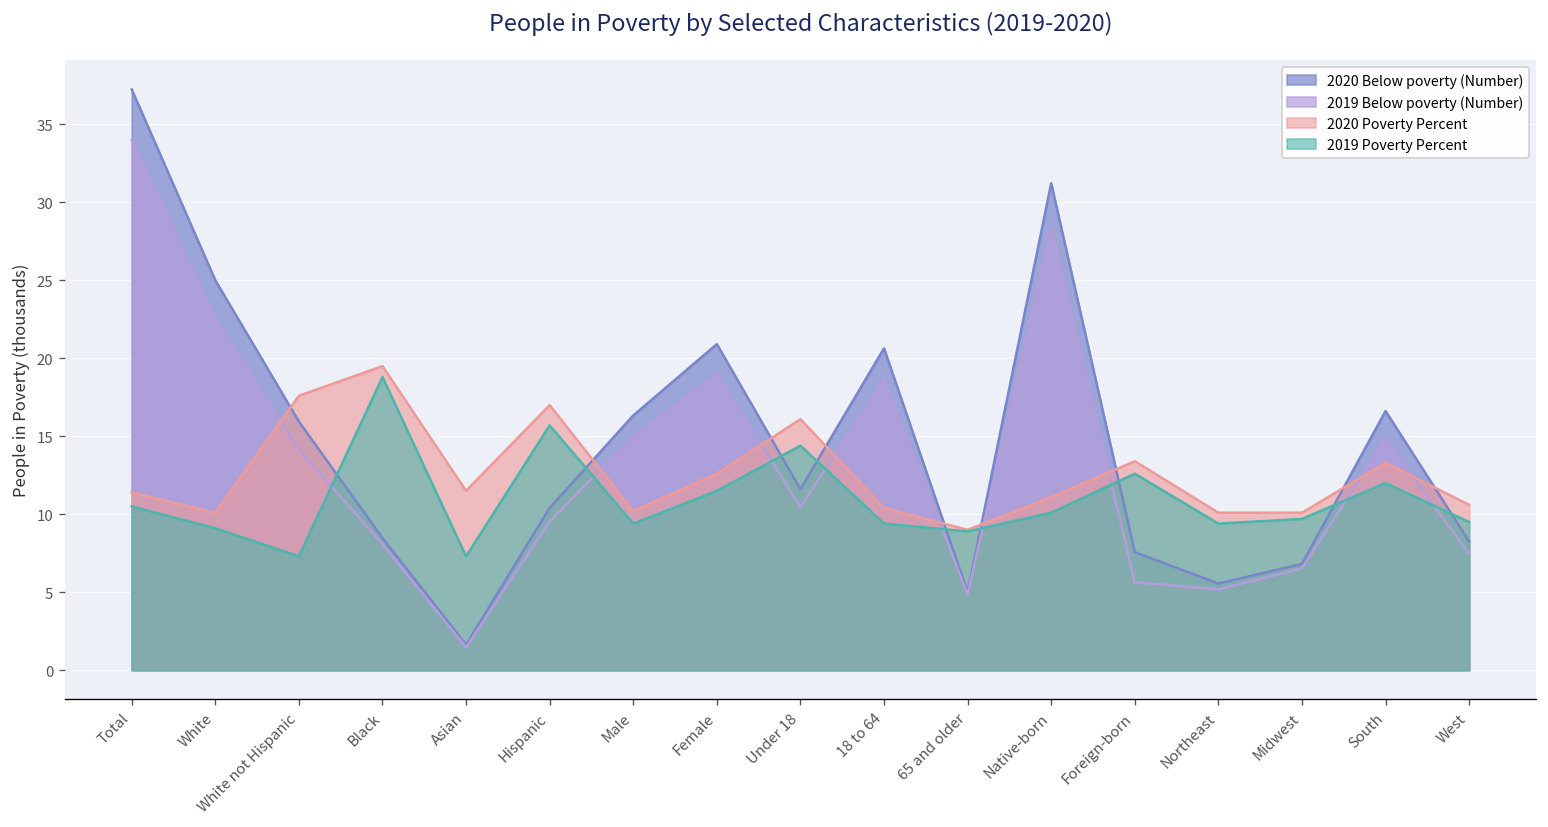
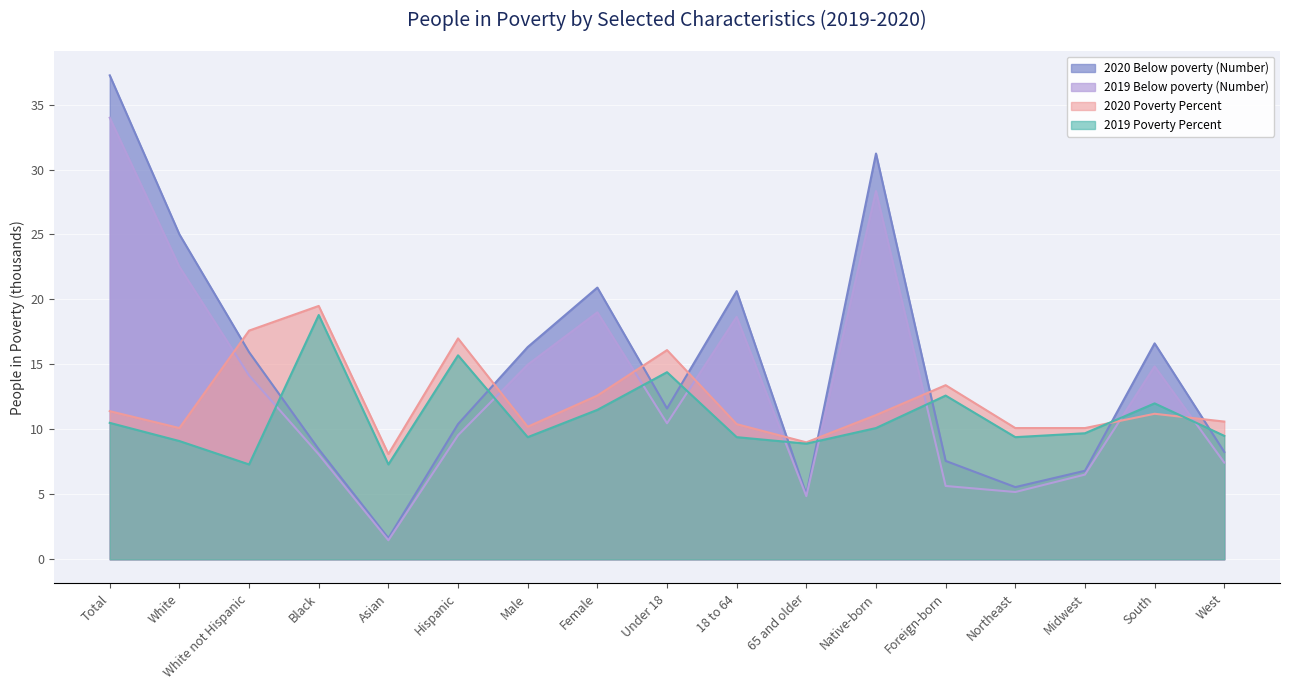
2020 Poverty Percent, Asian: 11.5 -> 8.1
2020 Poverty Percent, South: 13.3 -> 11.2
